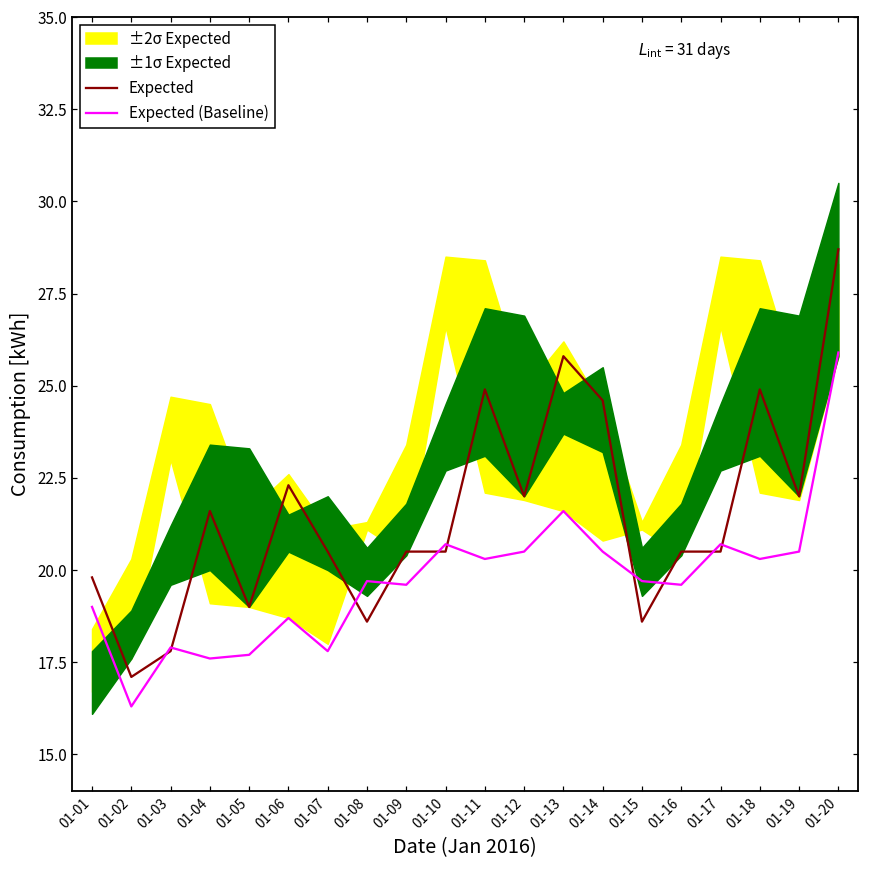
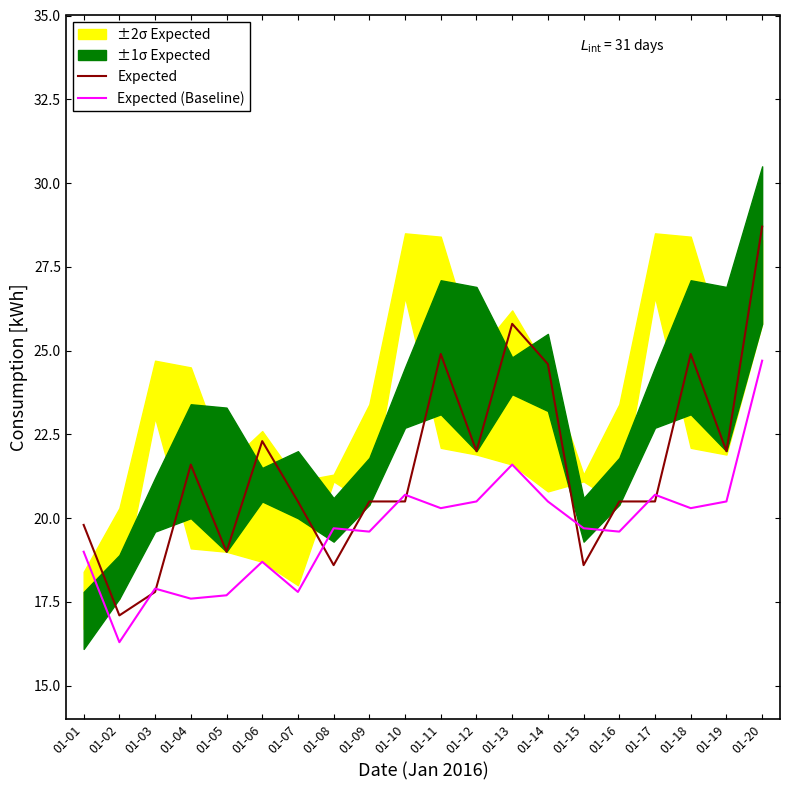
Expected (Baseline), 01-20: 25.9 -> 24.7
